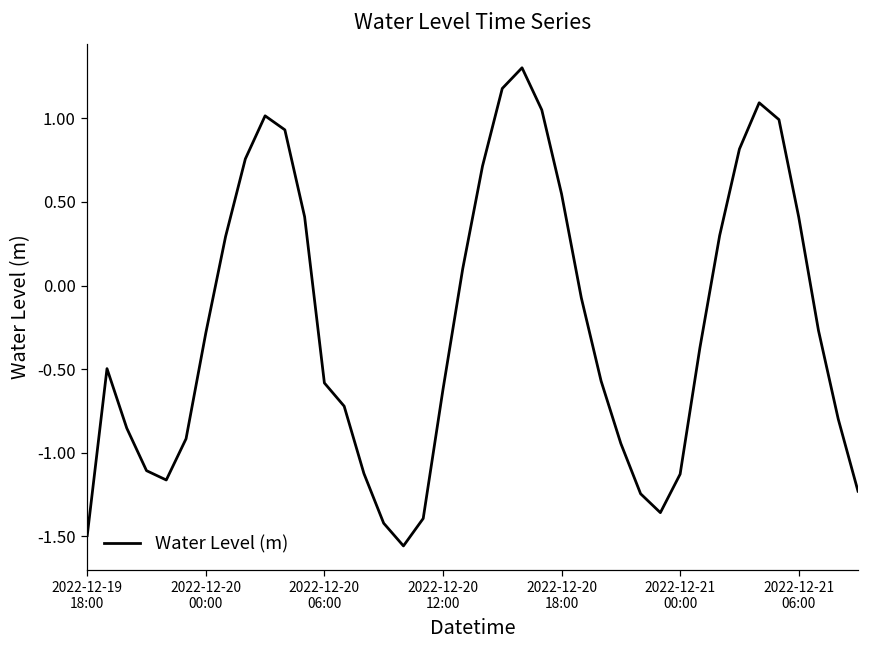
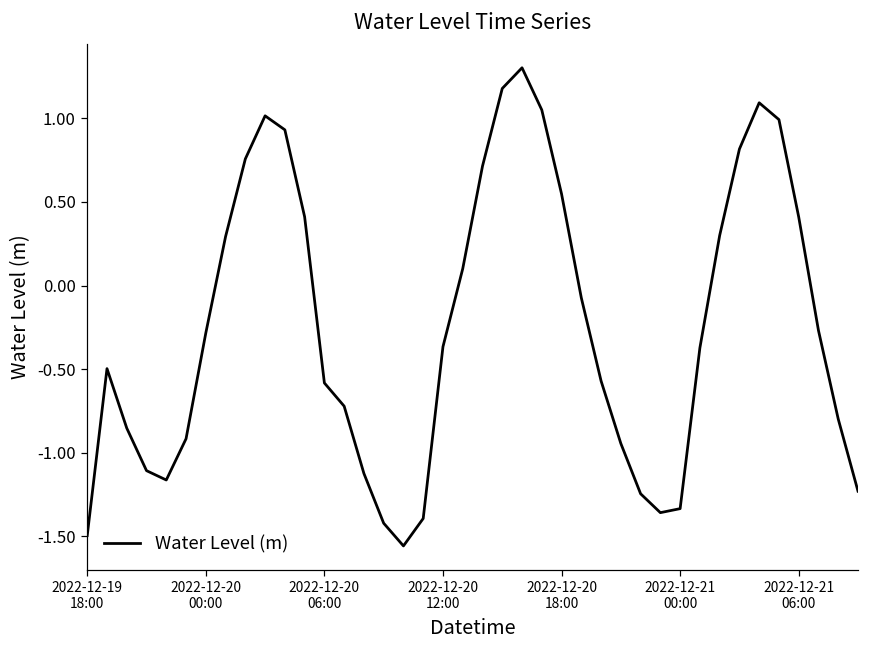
2022-12-20 12:00: -0.62 -> -0.37
2022-12-21 00:00: -1.13 -> -1.33
